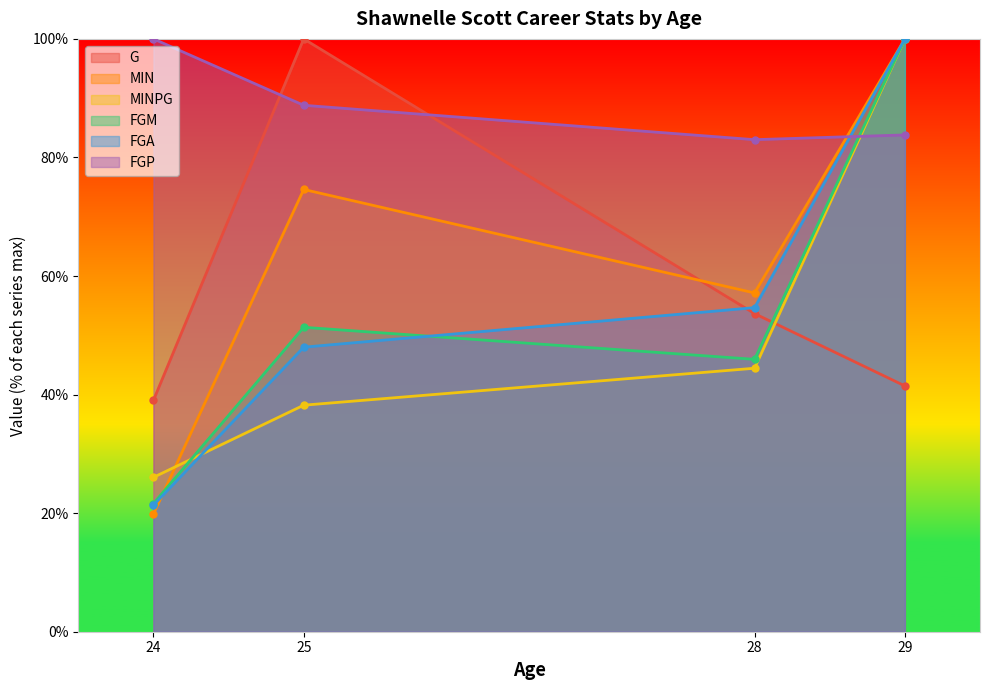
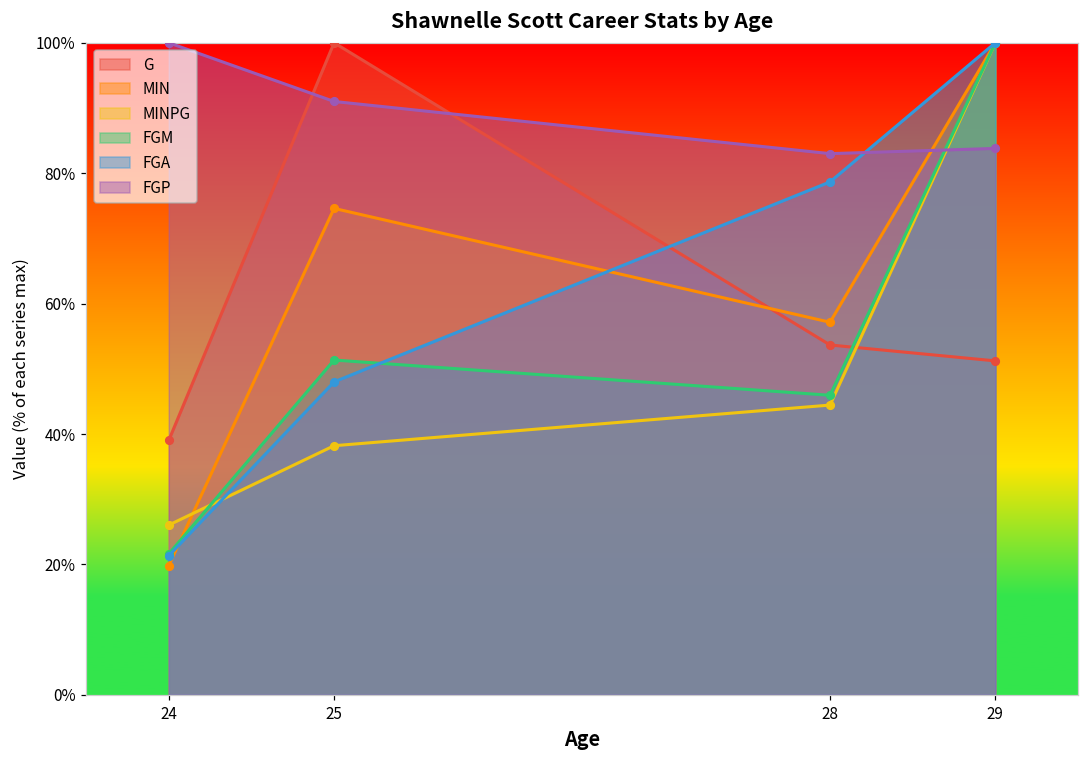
FGP, 25: 89% -> 91%
FGA, 28: 55% -> 79%
G, 29: 41% -> 51%
